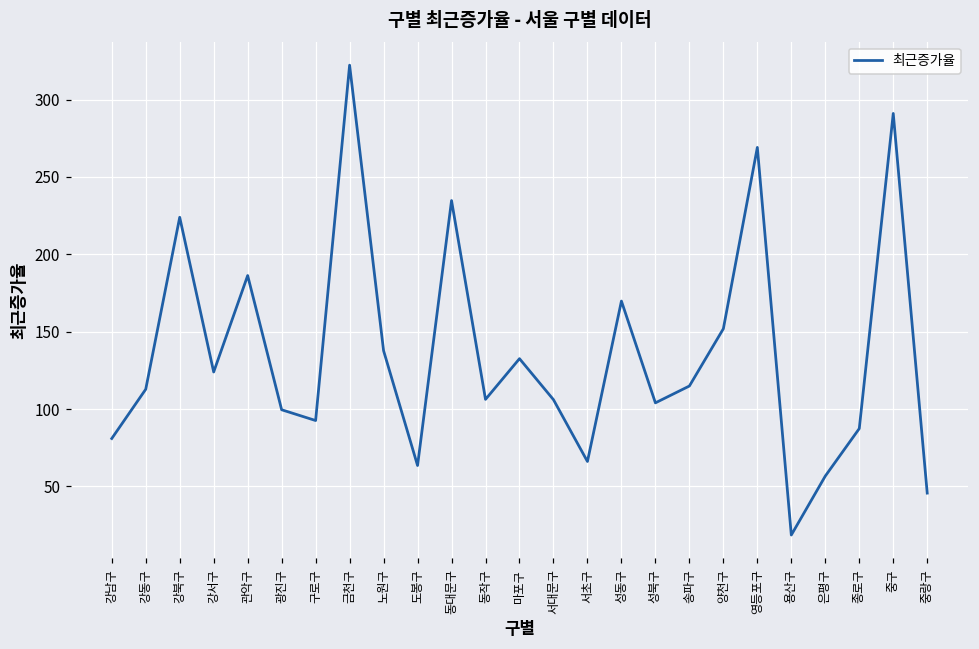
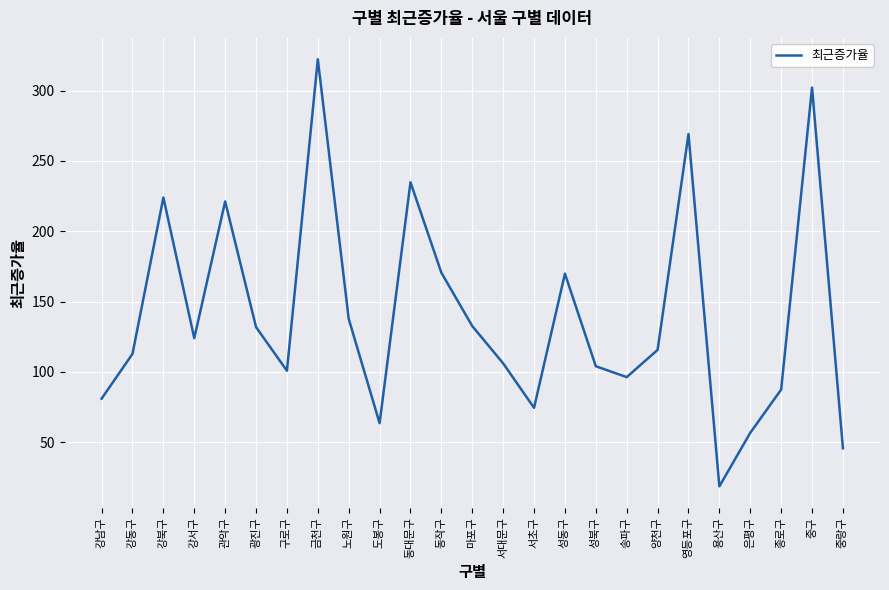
관악구: 186 -> 221
광진구: 100 -> 132
구로구: 93 -> 101
동작구: 106 -> 171
서초구: 66 -> 74
송파구: 115 -> 96
양천구: 152 -> 116
중구: 291 -> 302
